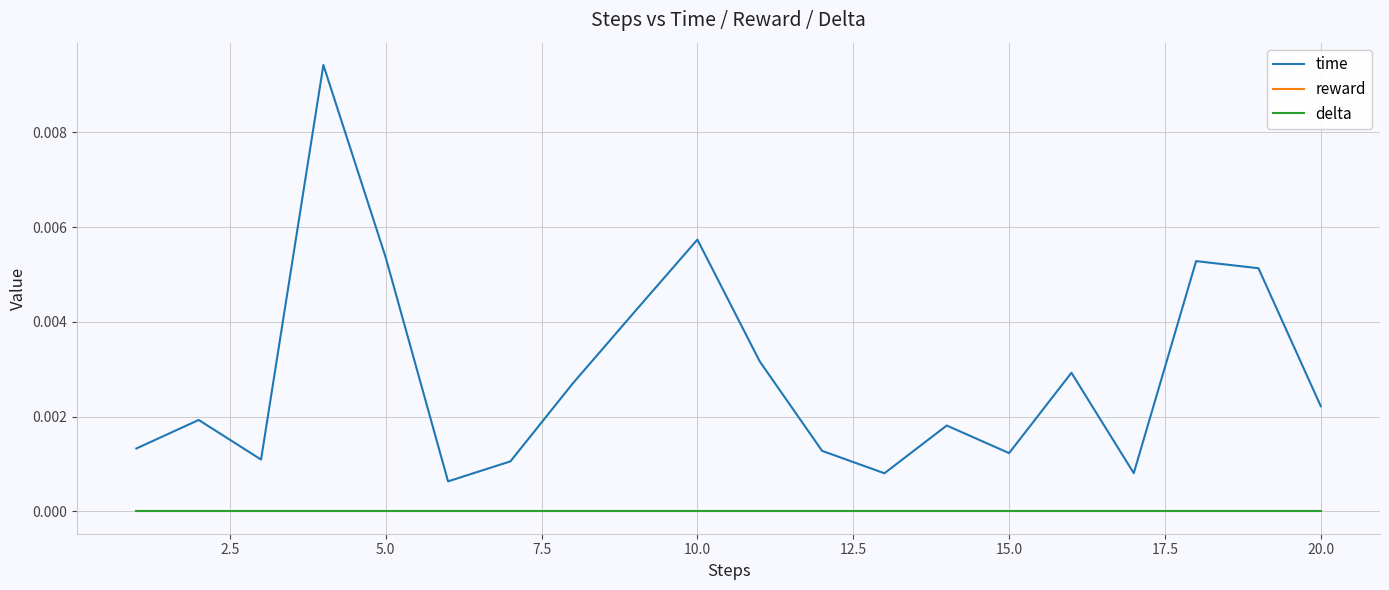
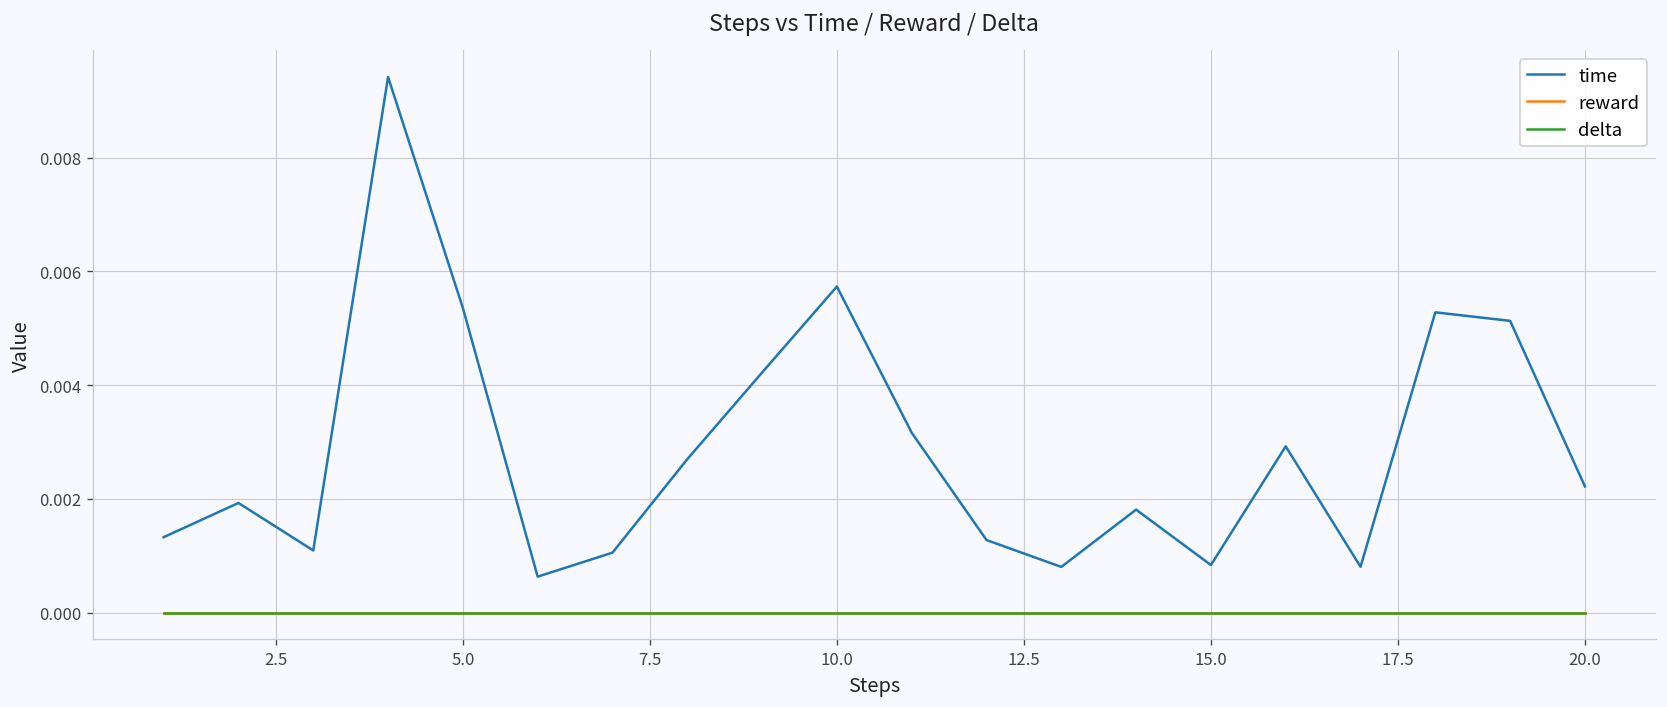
time, 15.0: 0.0012 -> 0.0008
